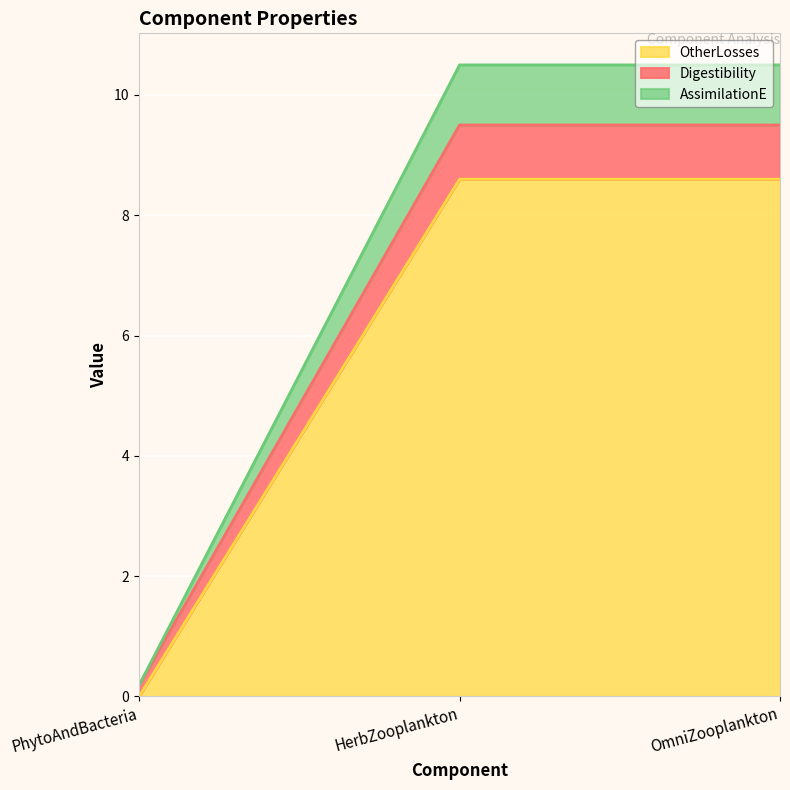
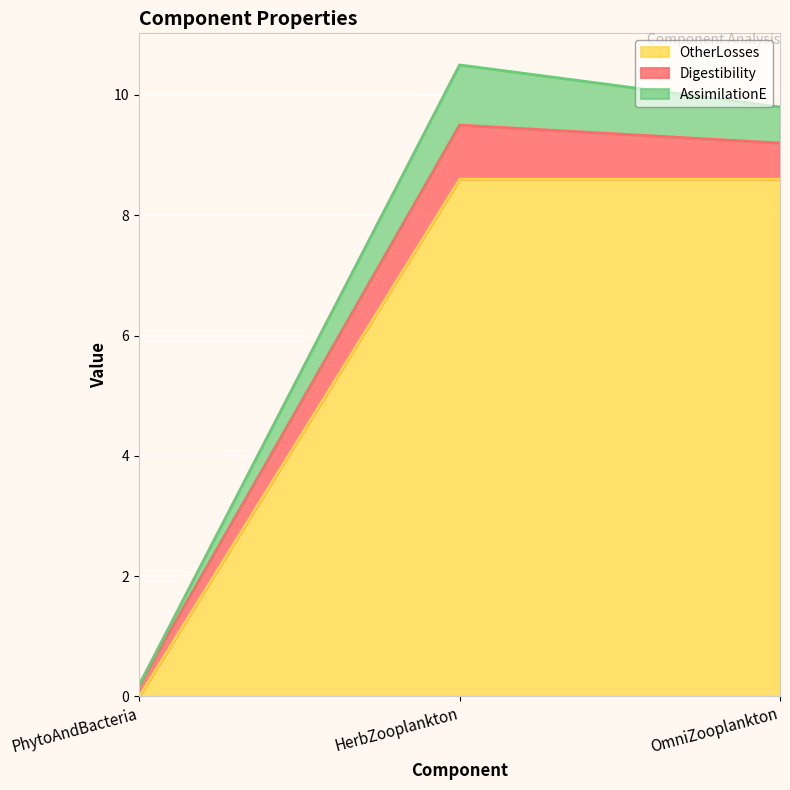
Digestibility, OmniZooplankton: 0.9 -> 0.6
AssimilationE, OmniZooplankton: 1.0 -> 0.6
